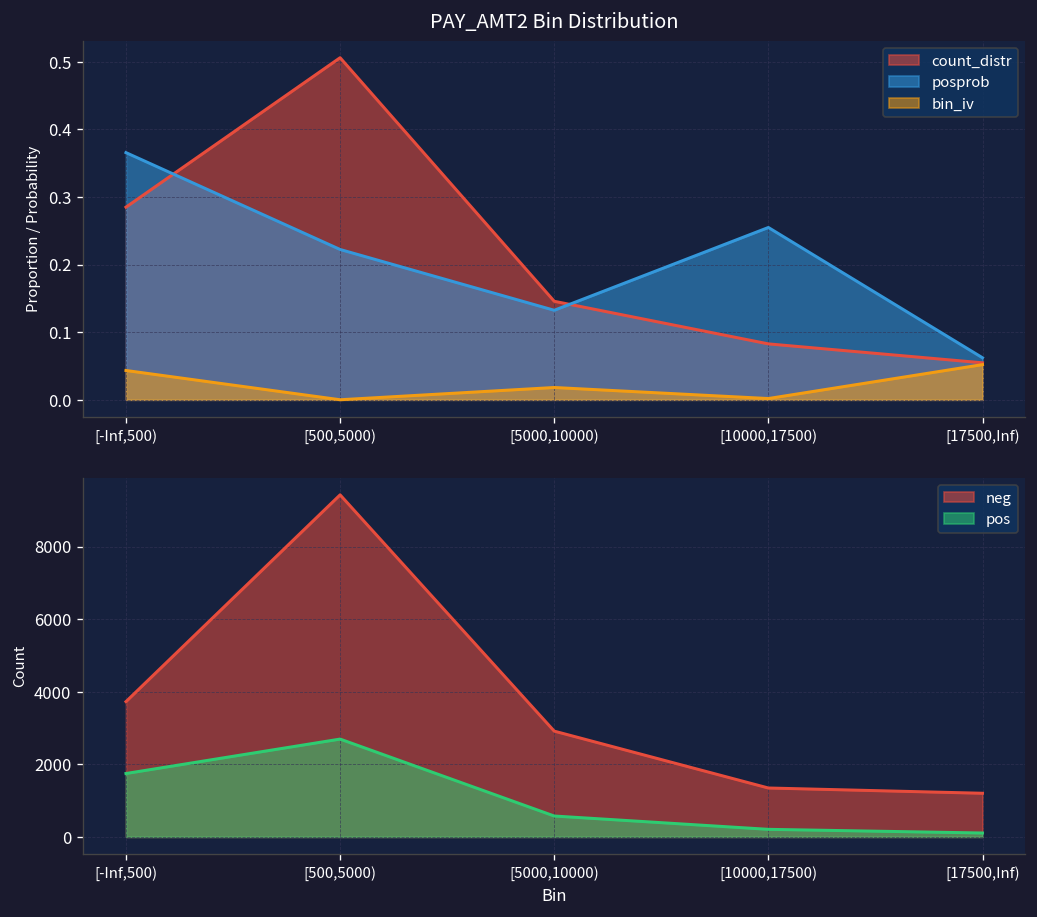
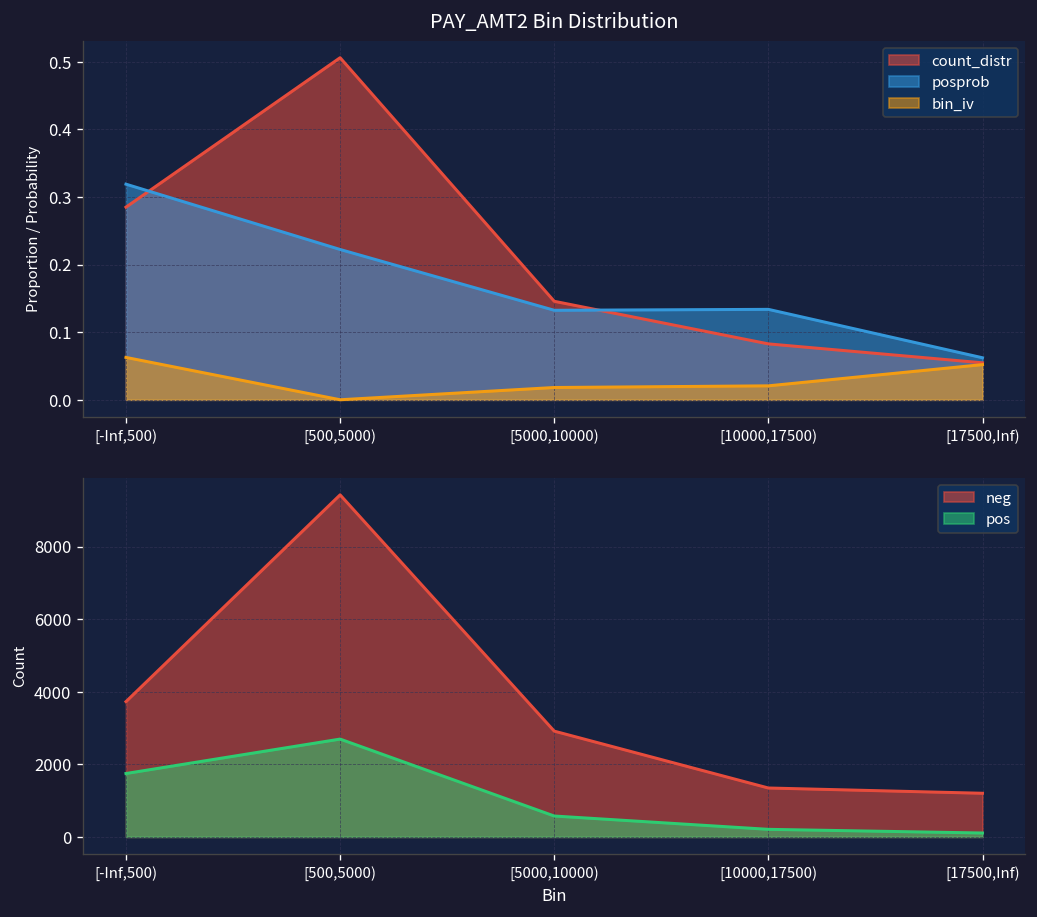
PAY_AMT2 Bin Distribution, posprob, [-Inf,500): 0.37 -> 0.32
PAY_AMT2 Bin Distribution, bin_iv, [-Inf,500): 0.04 -> 0.06
PAY_AMT2 Bin Distribution, posprob, [10000,17500): 0.25 -> 0.13
PAY_AMT2 Bin Distribution, bin_iv, [10000,17500): 0.00 -> 0.02
